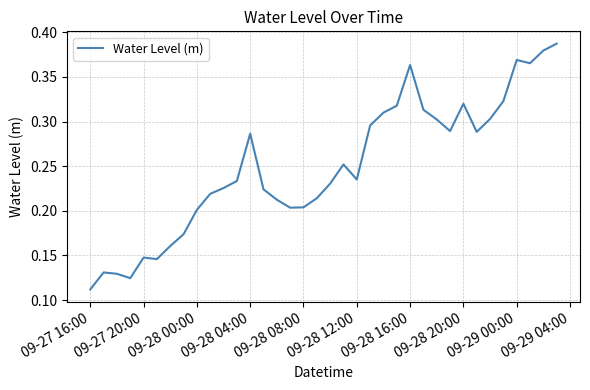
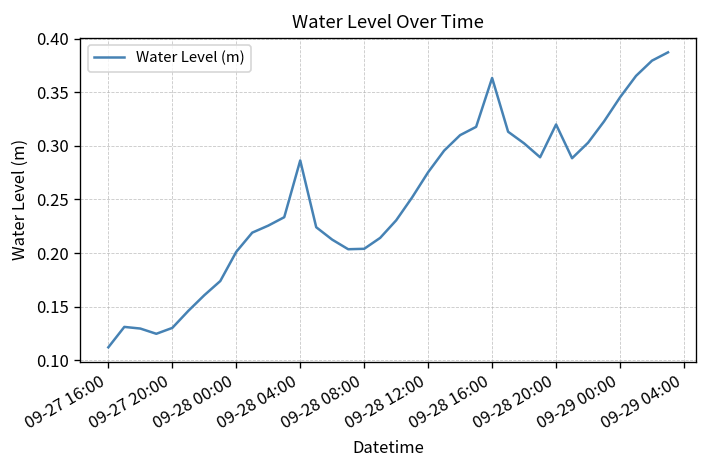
09-27 20:00: 0.15 -> 0.13
09-28 12:00: 0.24 -> 0.28
09-29 00:00: 0.37 -> 0.35
